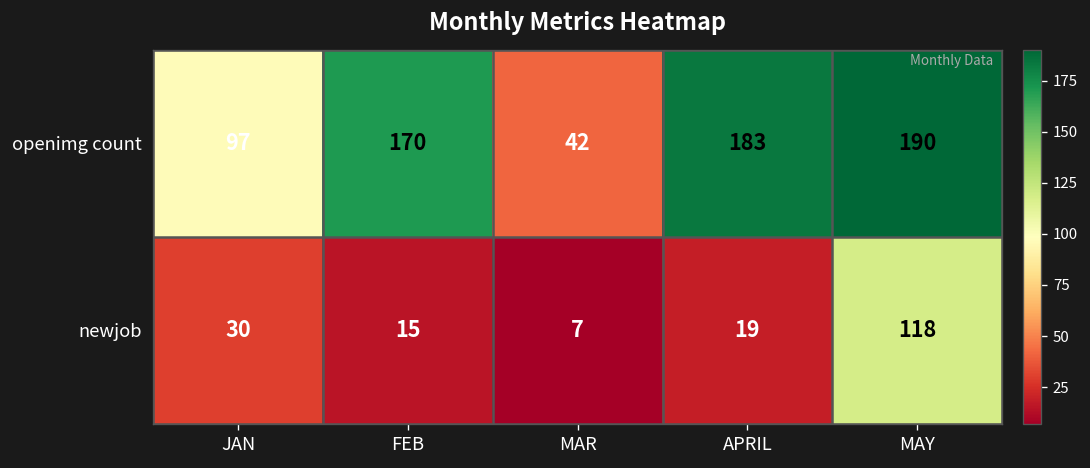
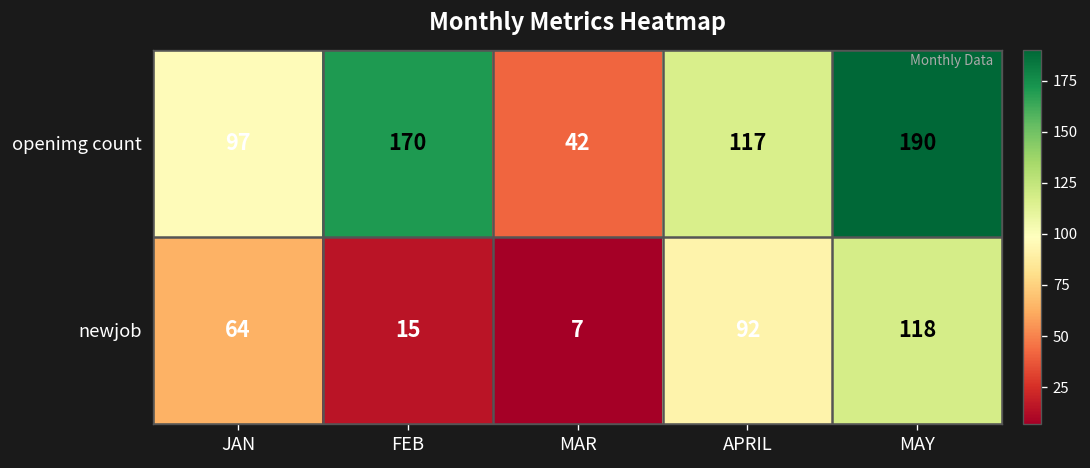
openimg count, APRIL: 183 -> 117
newjob, JAN: 30 -> 64
newjob, APRIL: 19 -> 92
